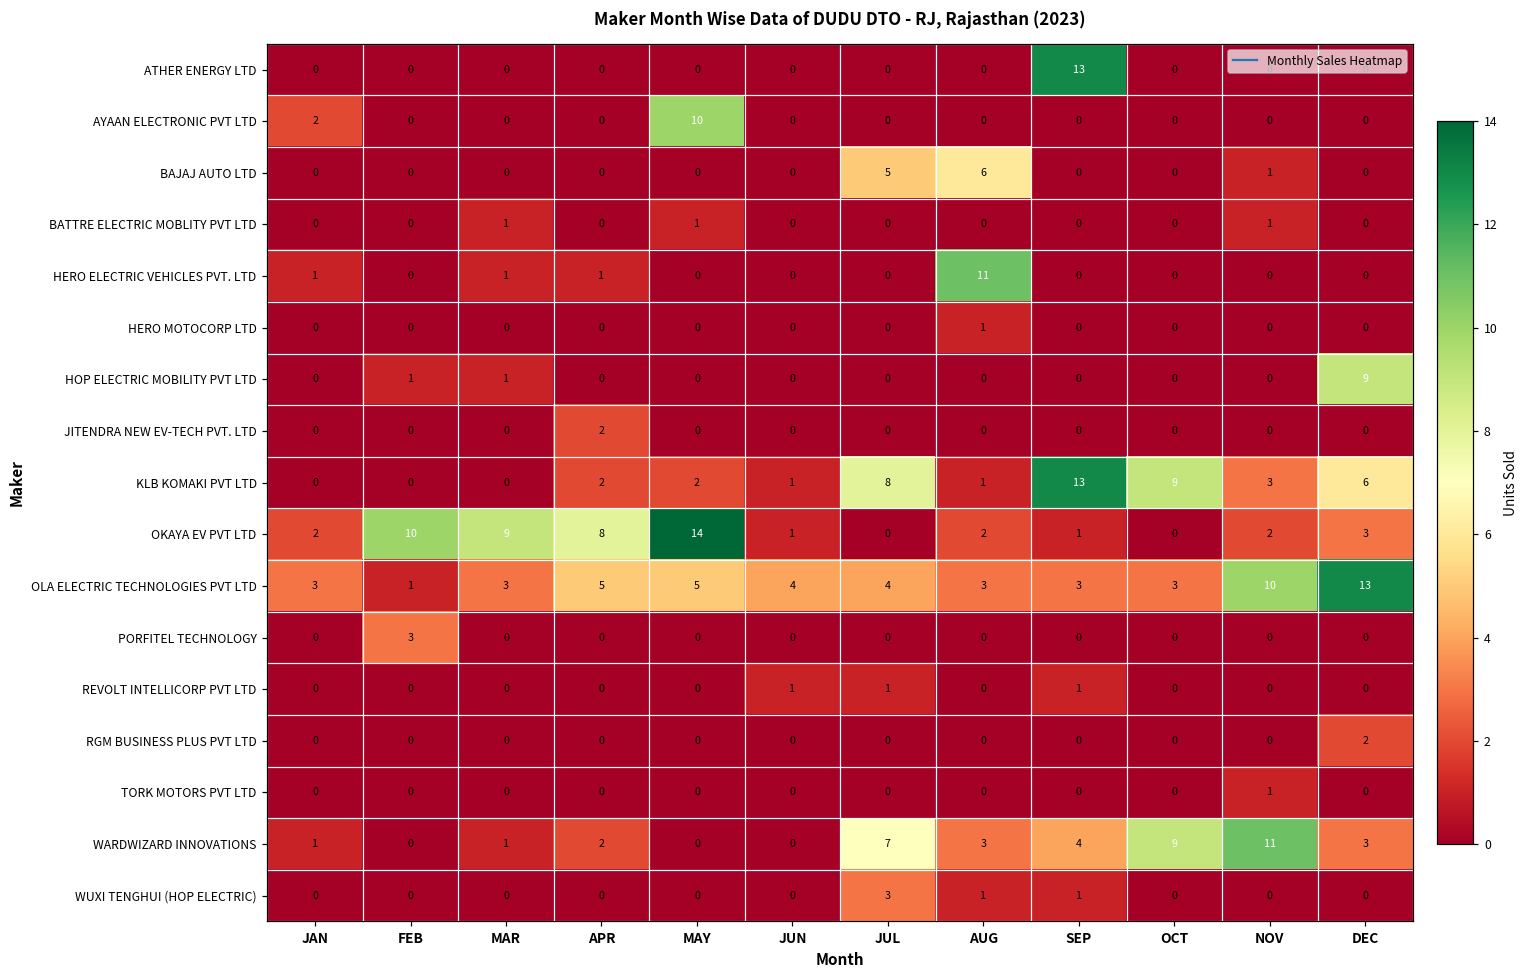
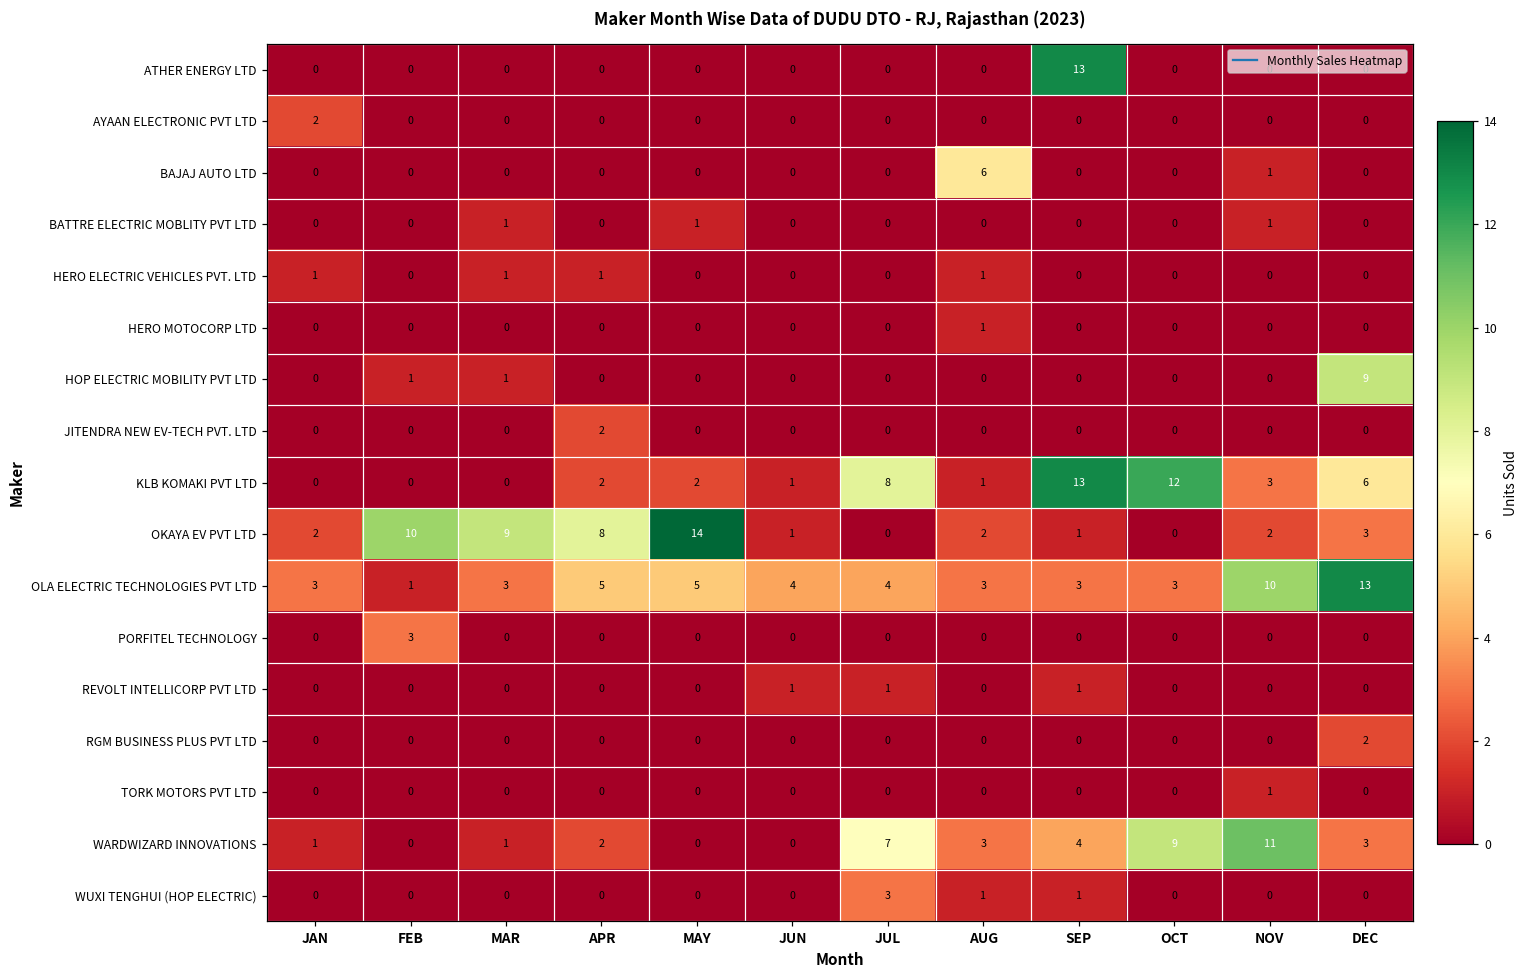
AYAAN ELECTRONIC PVT LTD, MAY: 10 -> 0
BAJAJ AUTO LTD, JUL: 5 -> 0
HERO ELECTRIC VEHICLES PVT. LTD, AUG: 11 -> 1
KLB KOMAKI PVT LTD, OCT: 9 -> 12
